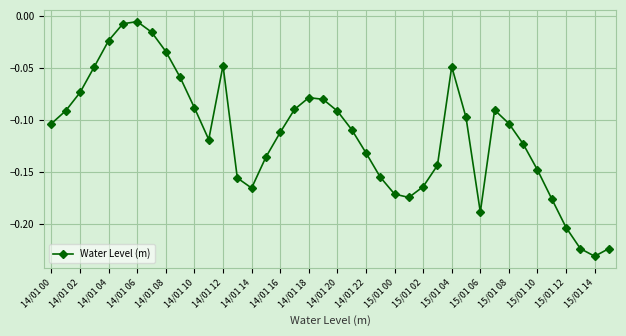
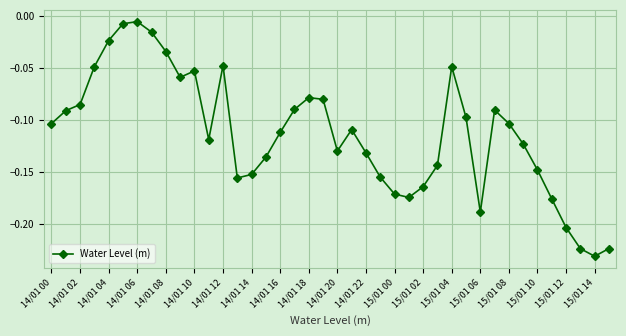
14/01 02: -0.074 -> -0.085
14/01 10: -0.088 -> -0.053
14/01 14: -0.165 -> -0.152
14/01 20: -0.091 -> -0.130
